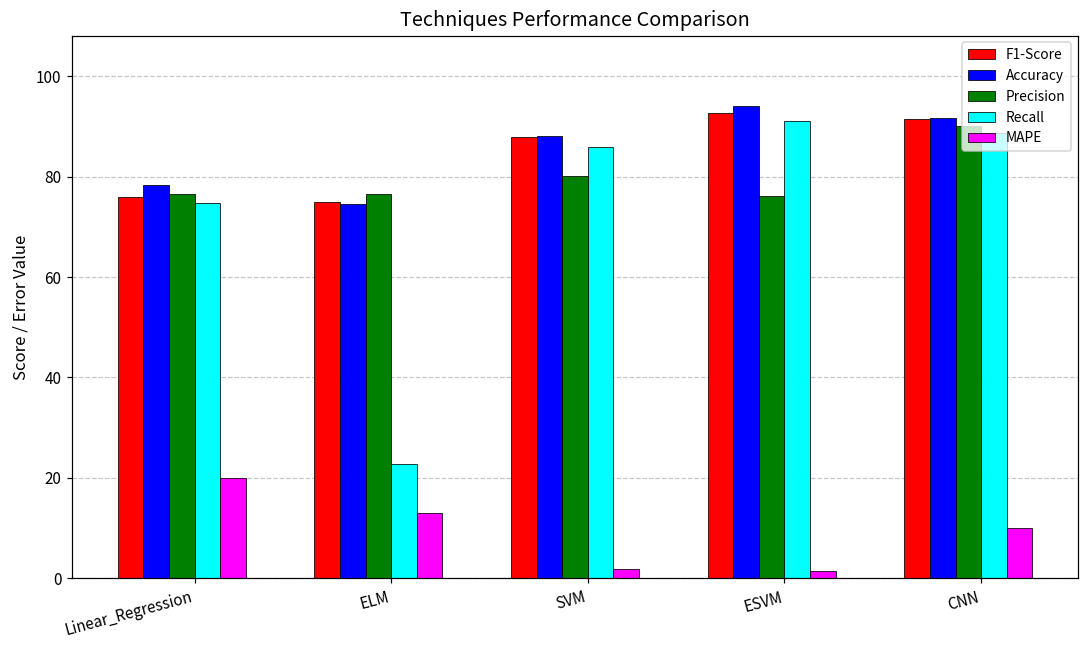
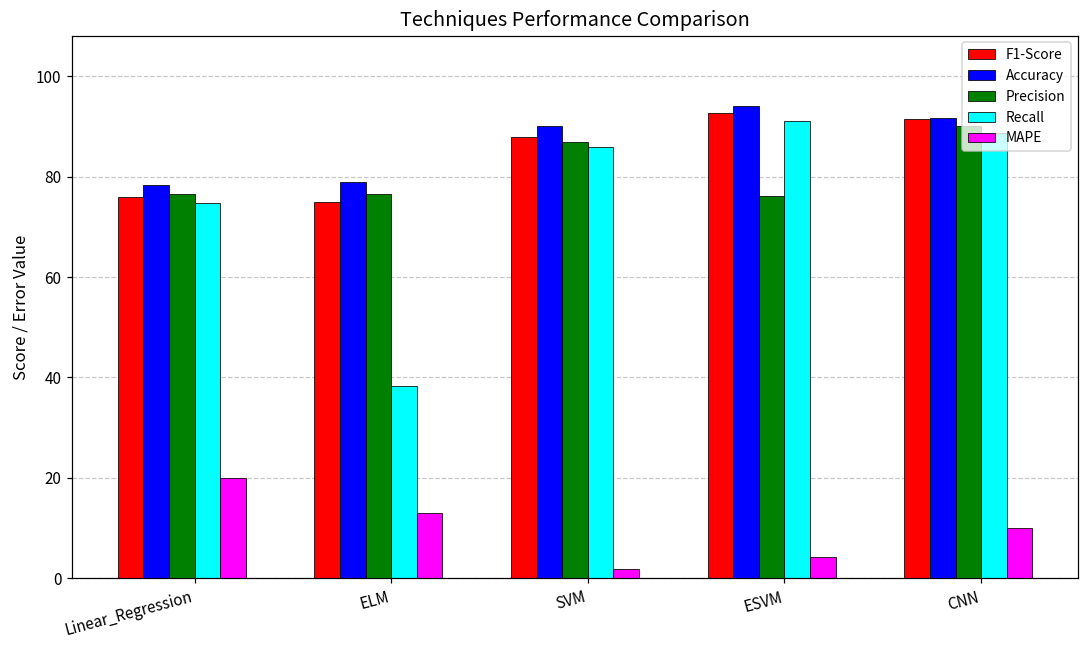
Accuracy, ELM: 75 -> 79
Recall, ELM: 23 -> 38
Accuracy, SVM: 88 -> 90
Precision, SVM: 80 -> 87
MAPE, ESVM: 1 -> 4
